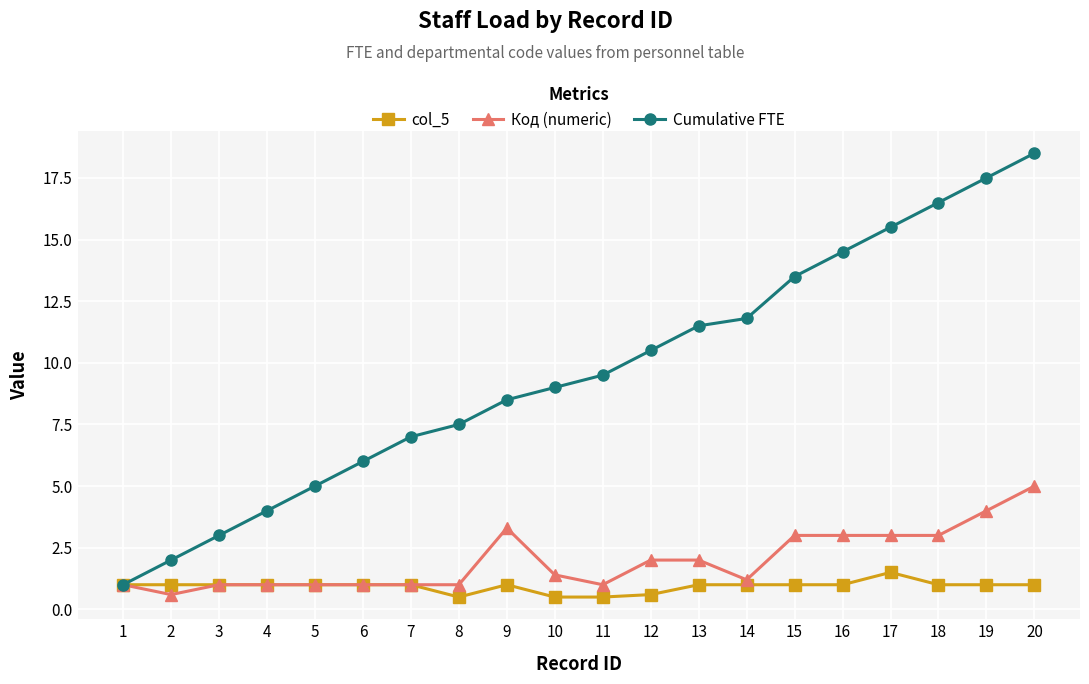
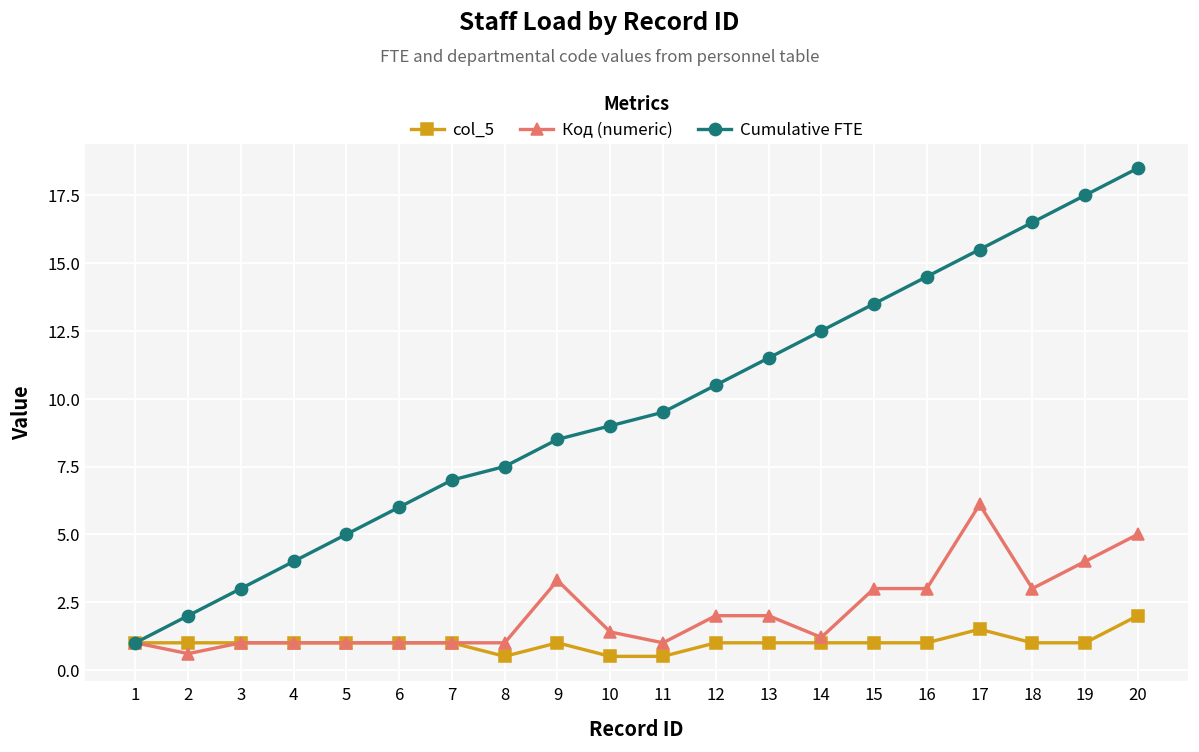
col_5, 12: 0.6 -> 1.0
Cumulative FTE, 14: 11.8 -> 12.5
Код (numeric), 17: 3.0 -> 6.1
col_5, 20: 1 -> 2
